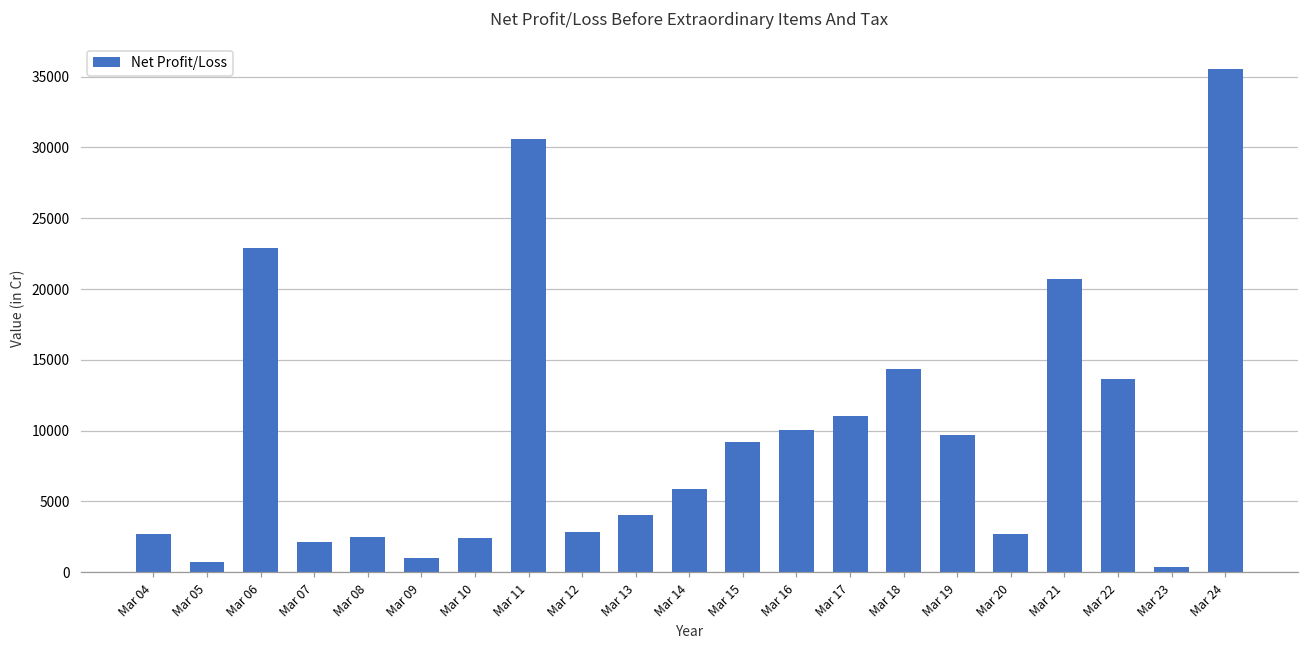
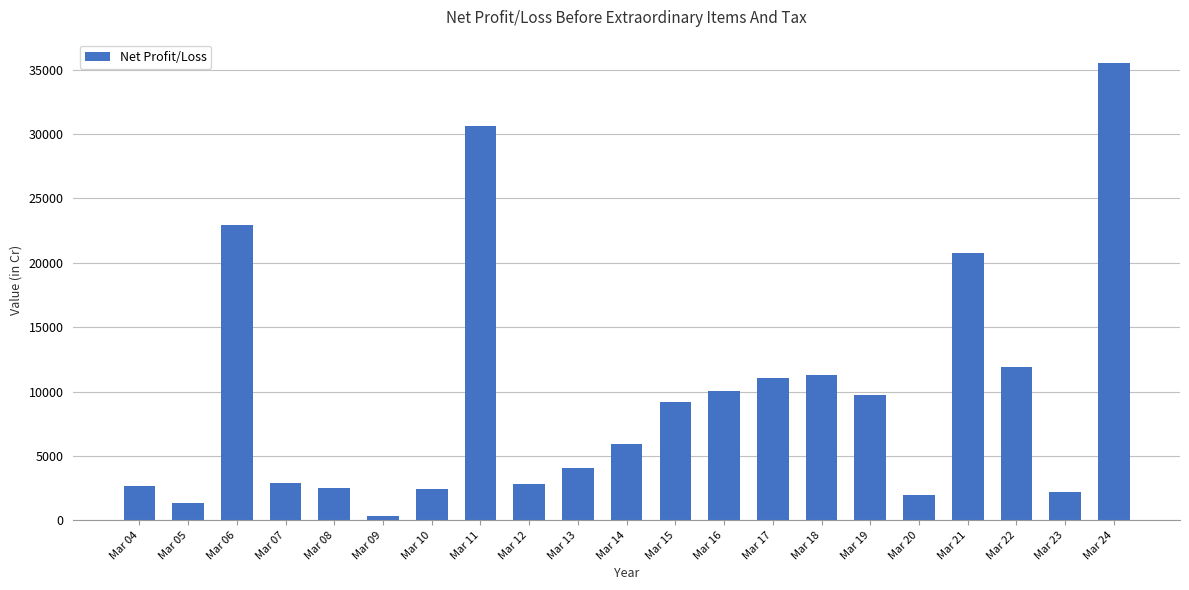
Mar 05: 700 -> 1400
Mar 07: 2100 -> 2900
Mar 09: 1000 -> 400
Mar 18: 14300 -> 11300
Mar 20: 2700 -> 1900
Mar 22: 13700 -> 11900
Mar 23: 400 -> 2200
